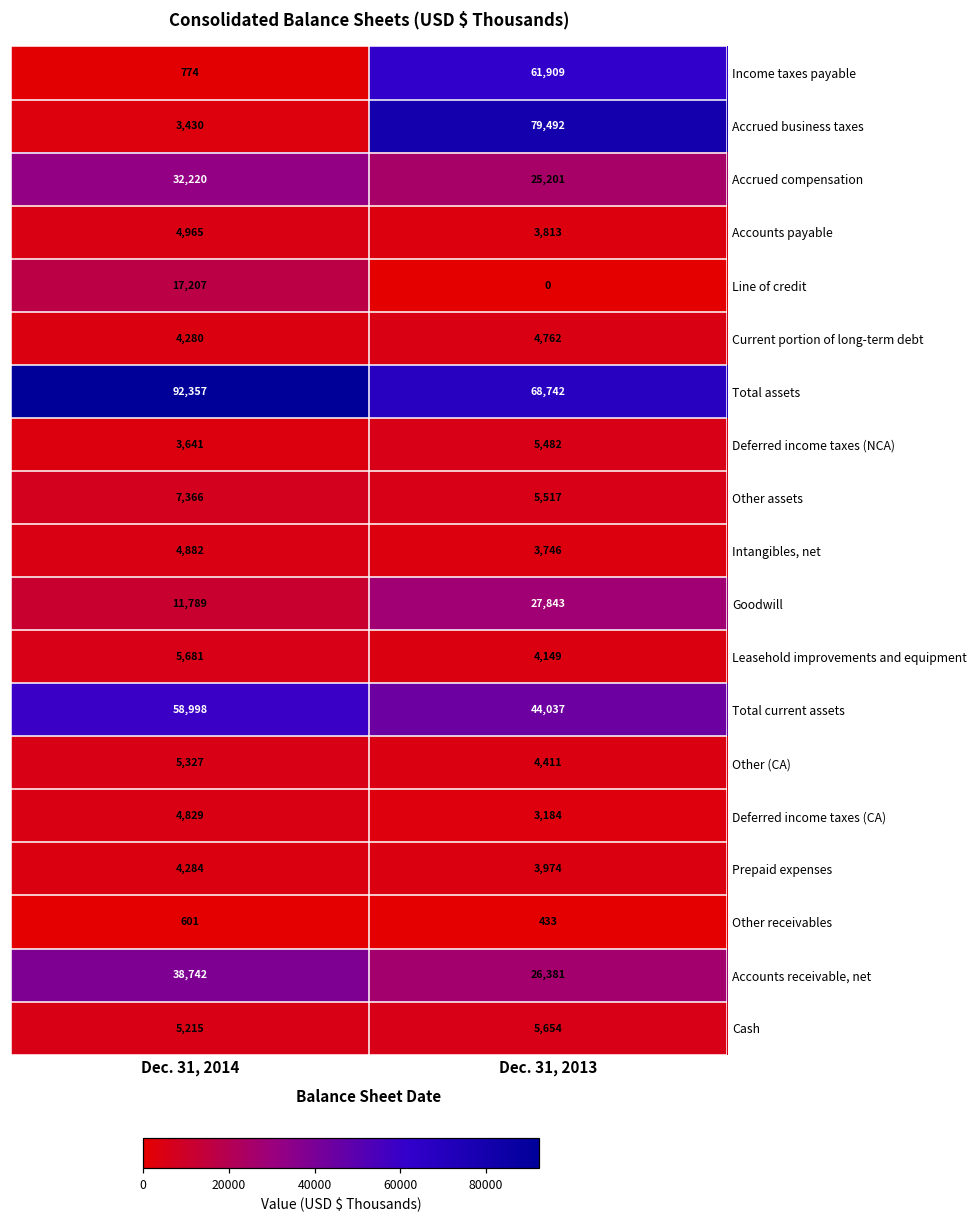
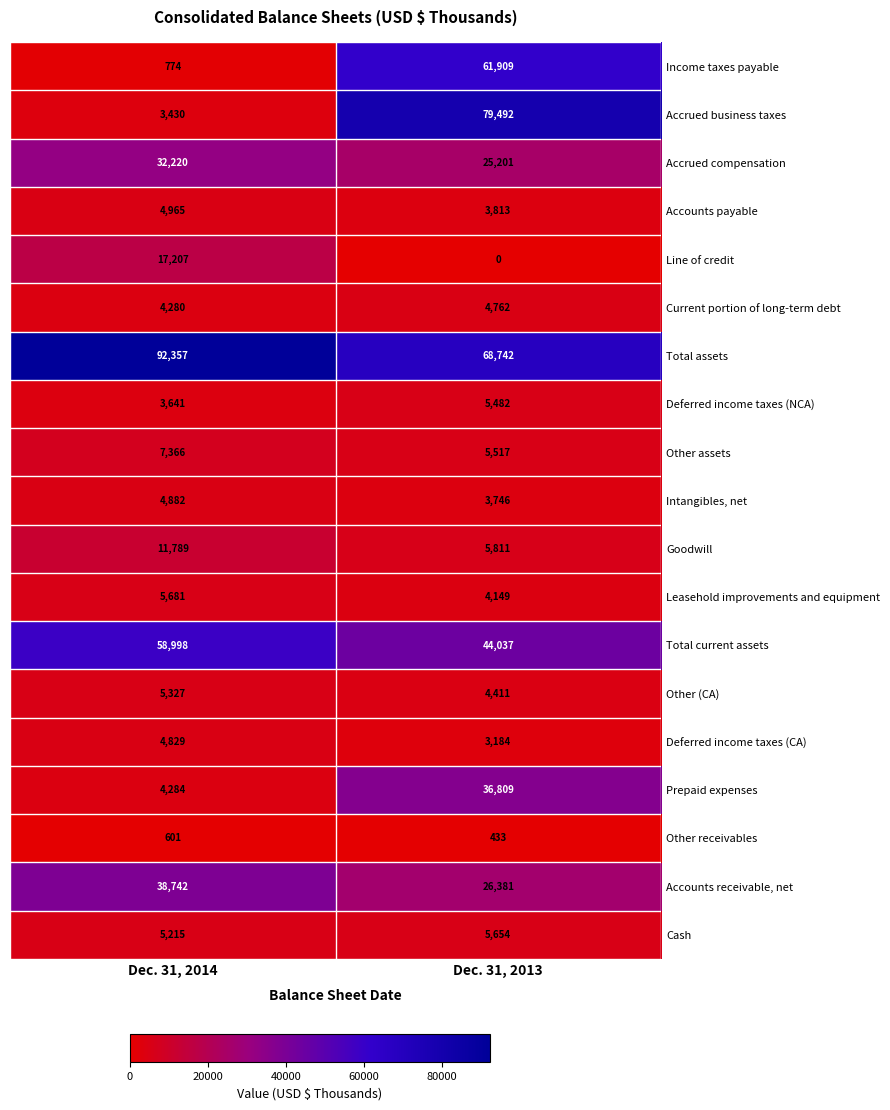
Goodwill, Dec. 31, 2013: 27,843 -> 5,811
Prepaid expenses, Dec. 31, 2013: 3,974 -> 36,809
